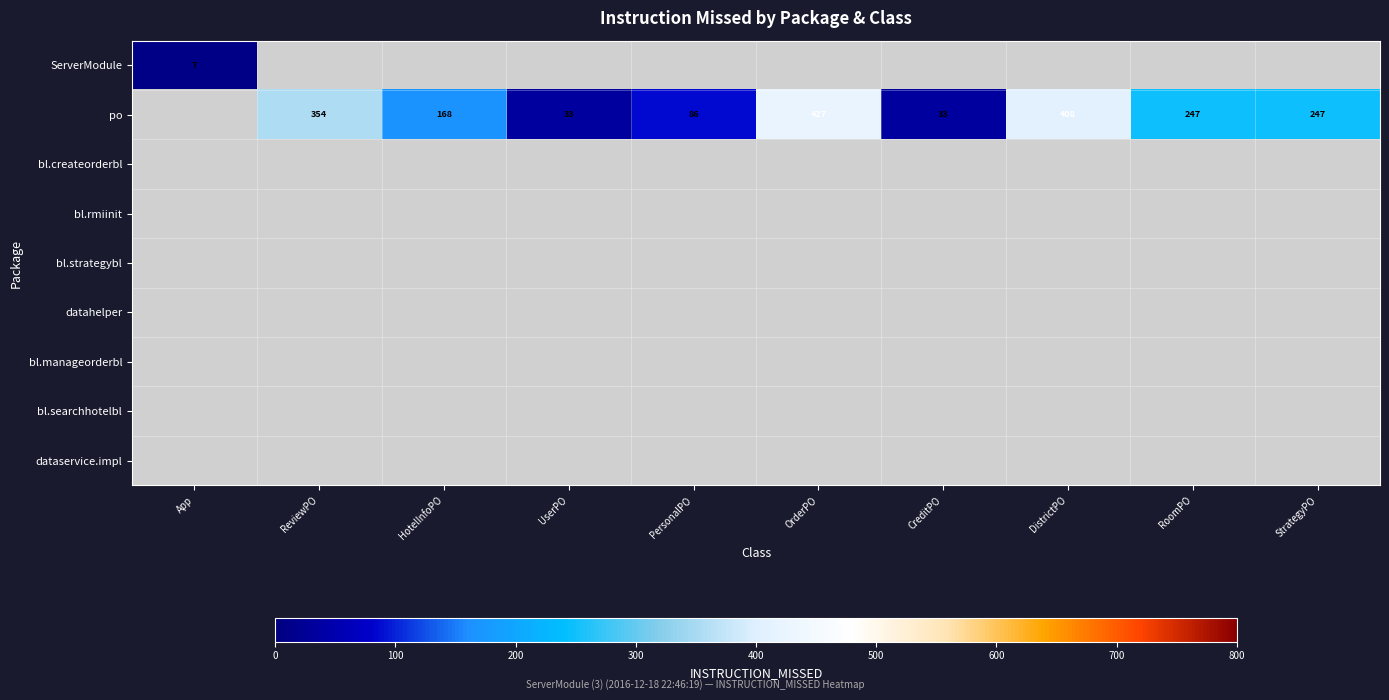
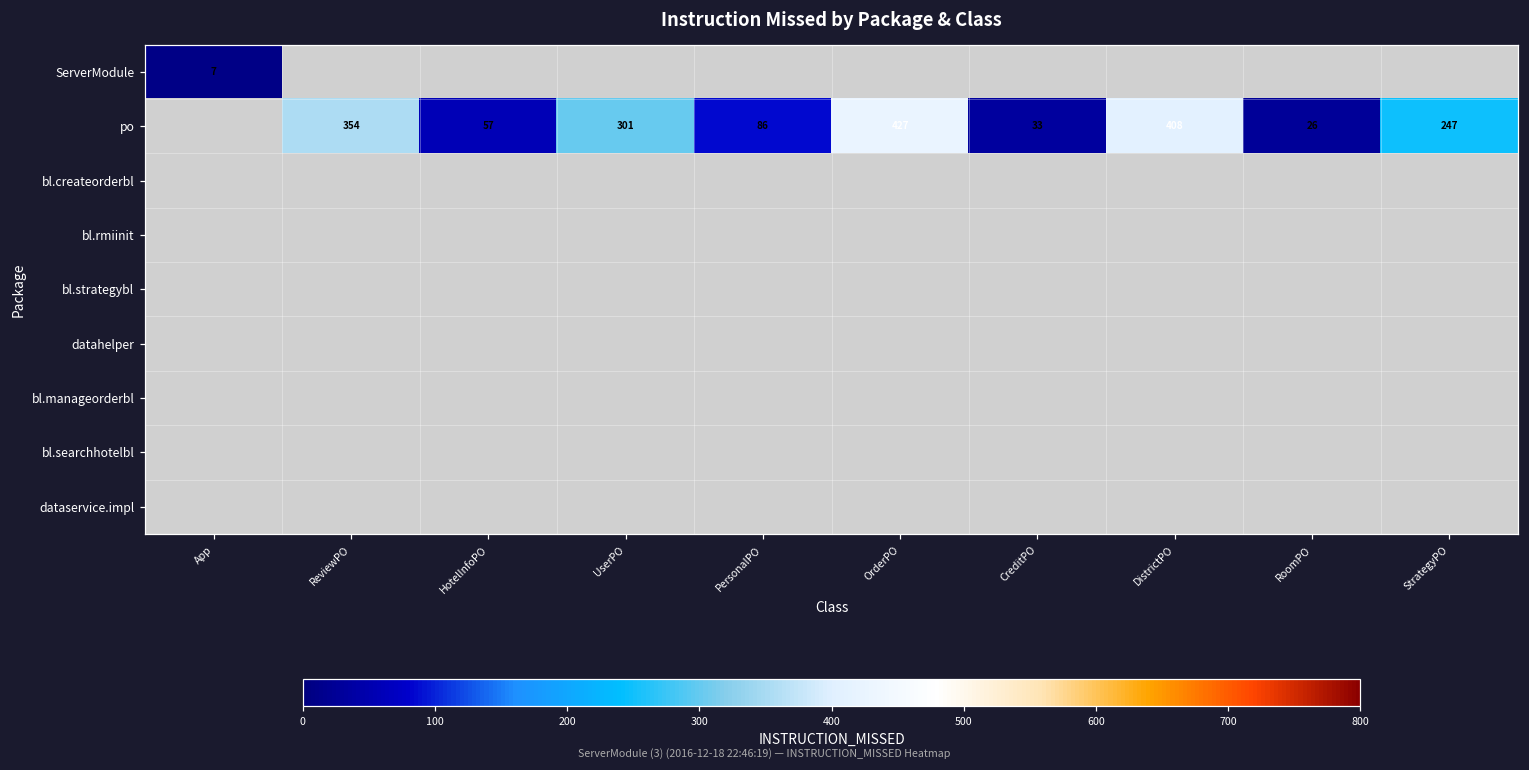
po, HotelInfoPO: 168 -> 57
po, UserPO: 33 -> 301
po, RoomPO: 247 -> 26
